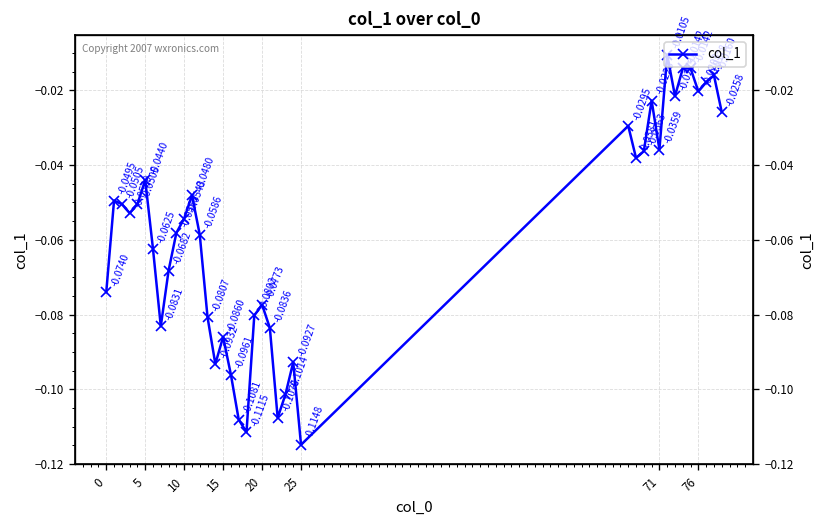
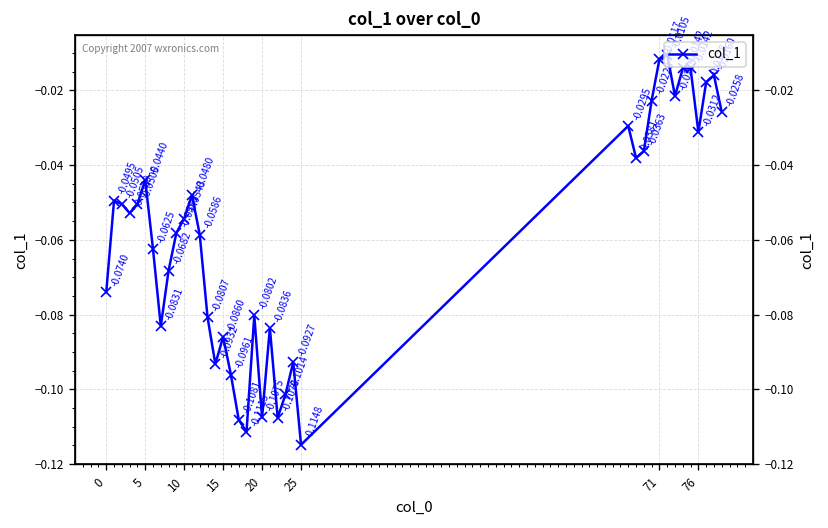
20: -0.0773 -> -0.1075
71: -0.0359 -> -0.0117
76: -0.0203 -> -0.0312
